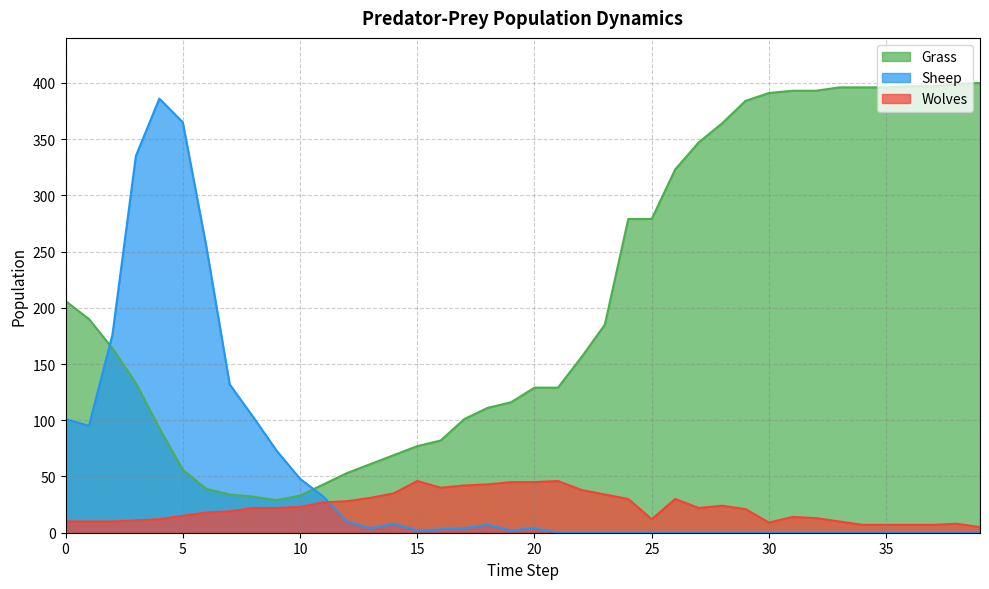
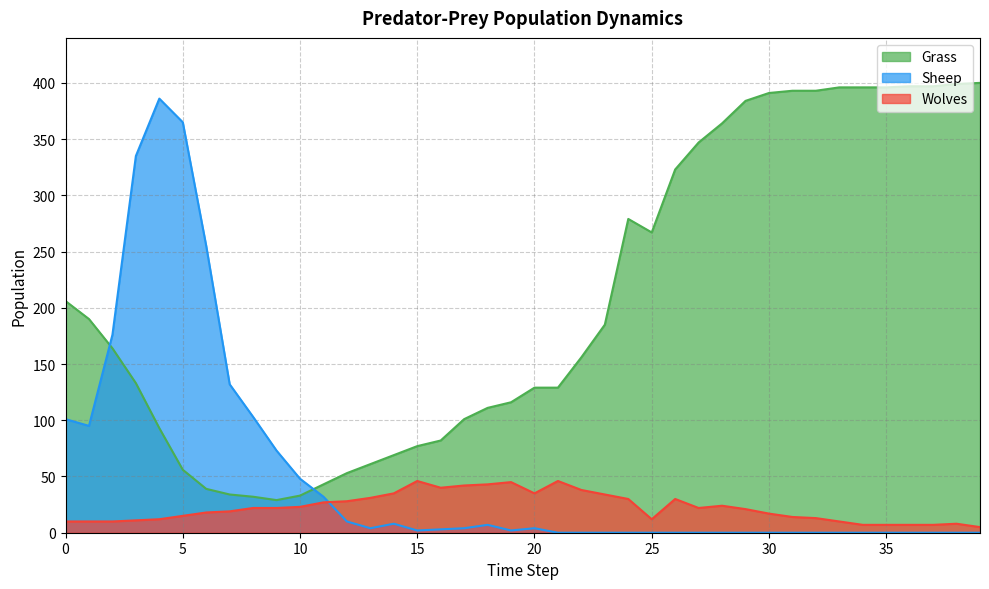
Wolves, 20: 45 -> 35
Grass, 25: 279 -> 267
Wolves, 30: 9 -> 17
